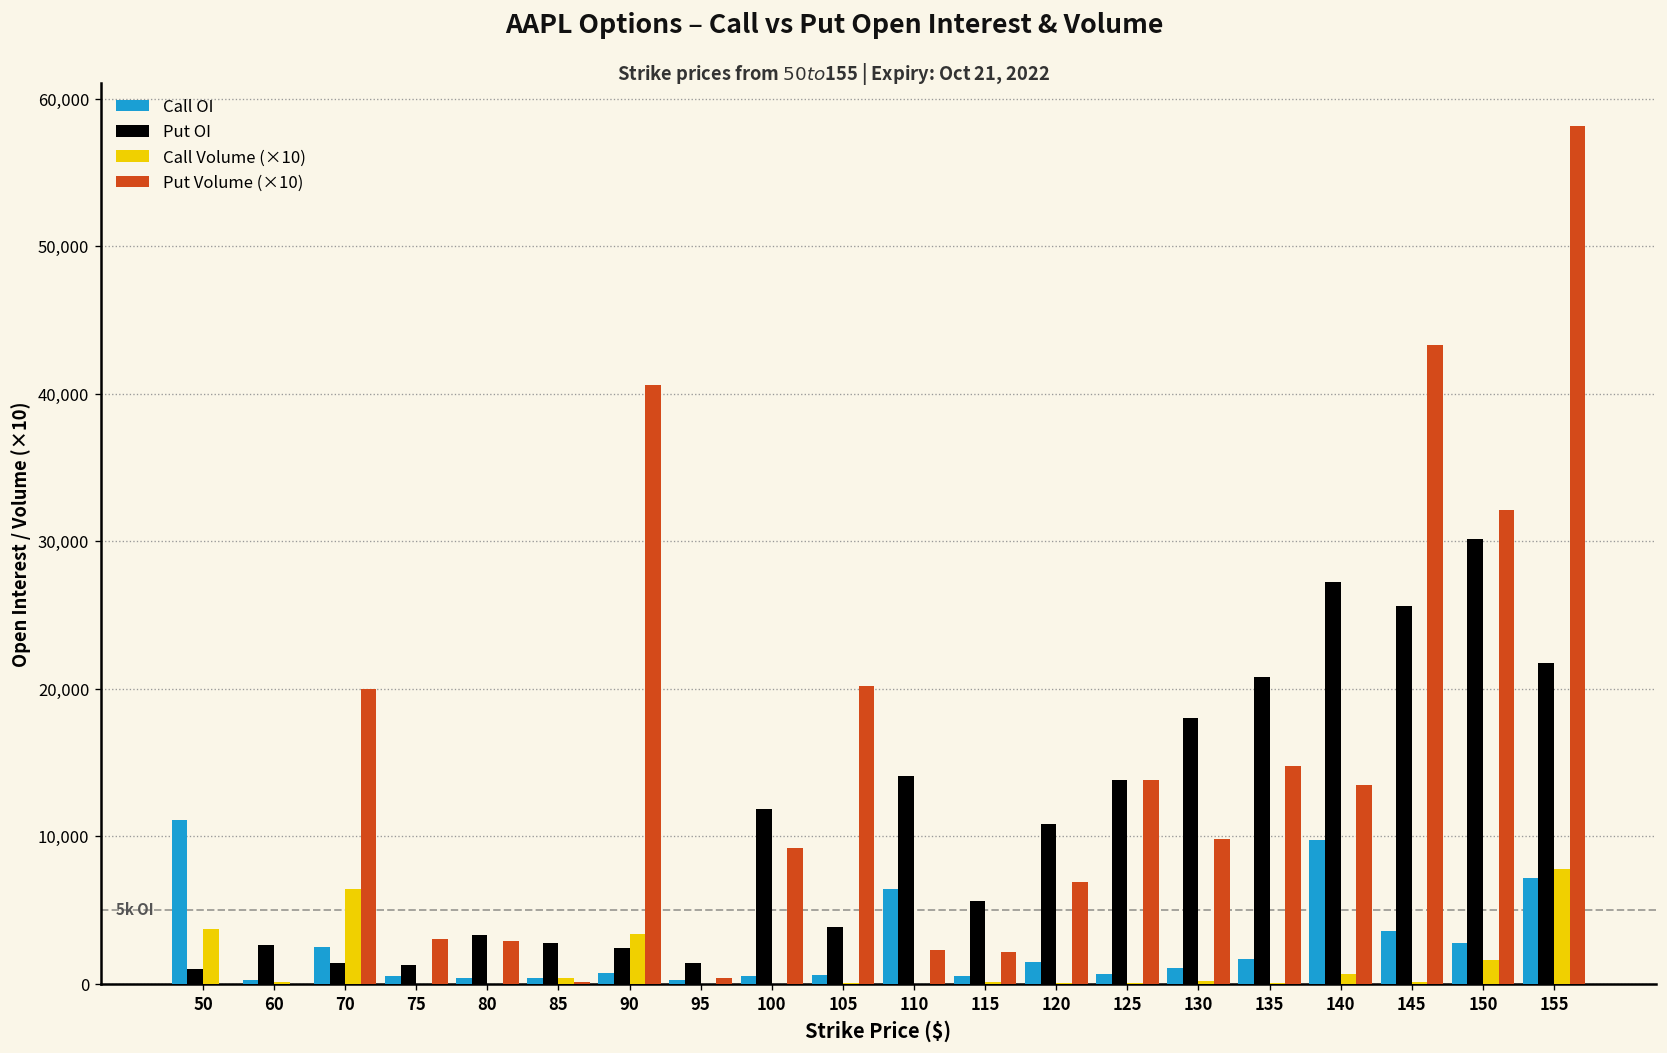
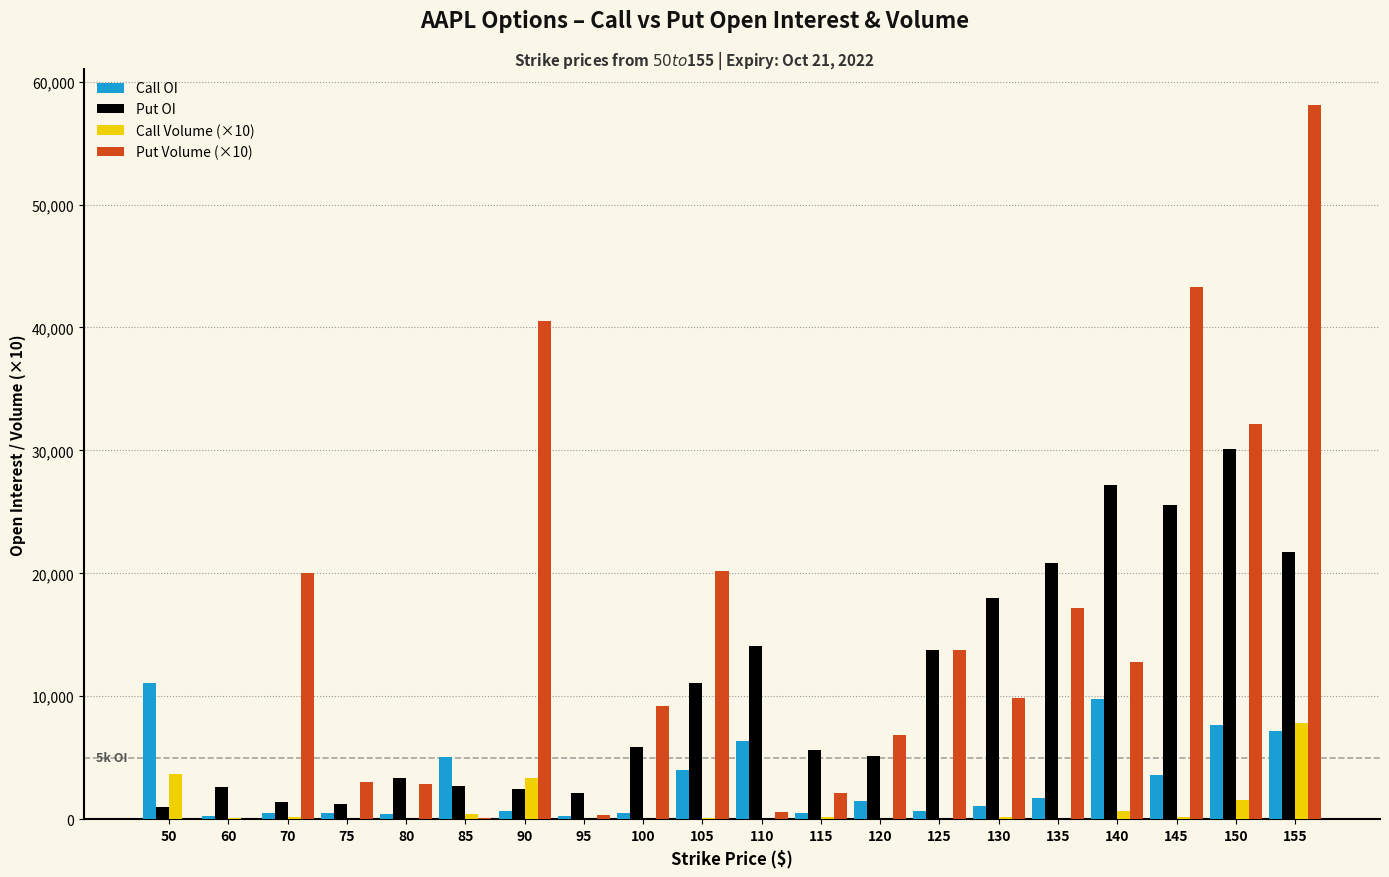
Call OI, 70: 2,500 -> 500
Call Volume (×10), 70: 6,400 -> 200
Call OI, 85: 400 -> 5,100
Put OI, 95: 1,400 -> 2,200
Put OI, 100: 11,800 -> 5,900
Call OI, 105: 600 -> 4,000
Put OI, 105: 3,800 -> 11,100
Put Volume (×10), 110: 2,300 -> 600
Put OI, 120: 10,800 -> 5,100
Put Volume (×10), 135: 14,800 -> 17,200
Put Volume (×10), 140: 13,500 -> 12,800
Call OI, 150: 2,800 -> 7,700
